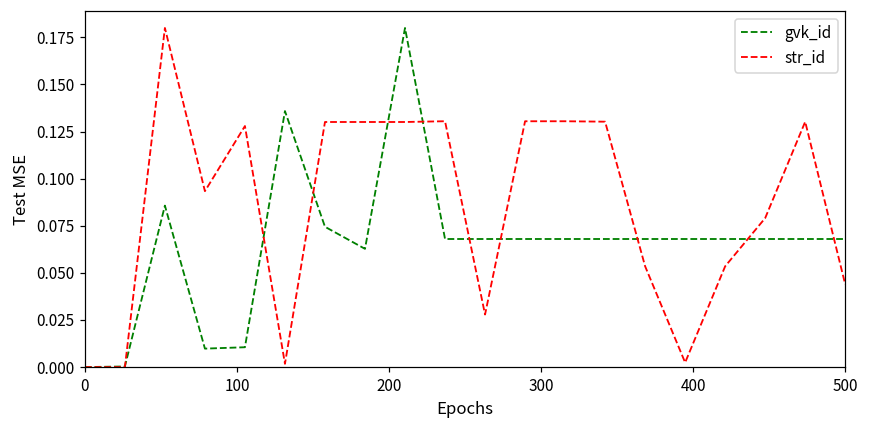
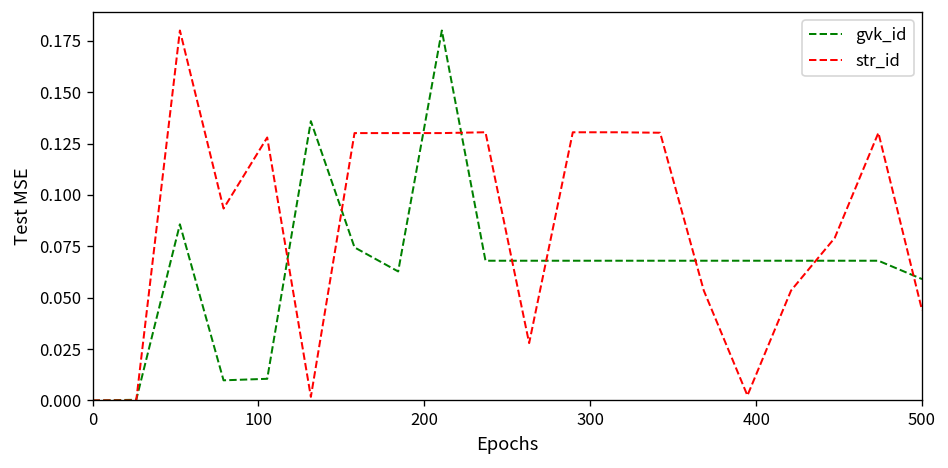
gvk_id, 500: 0.068 -> 0.059
